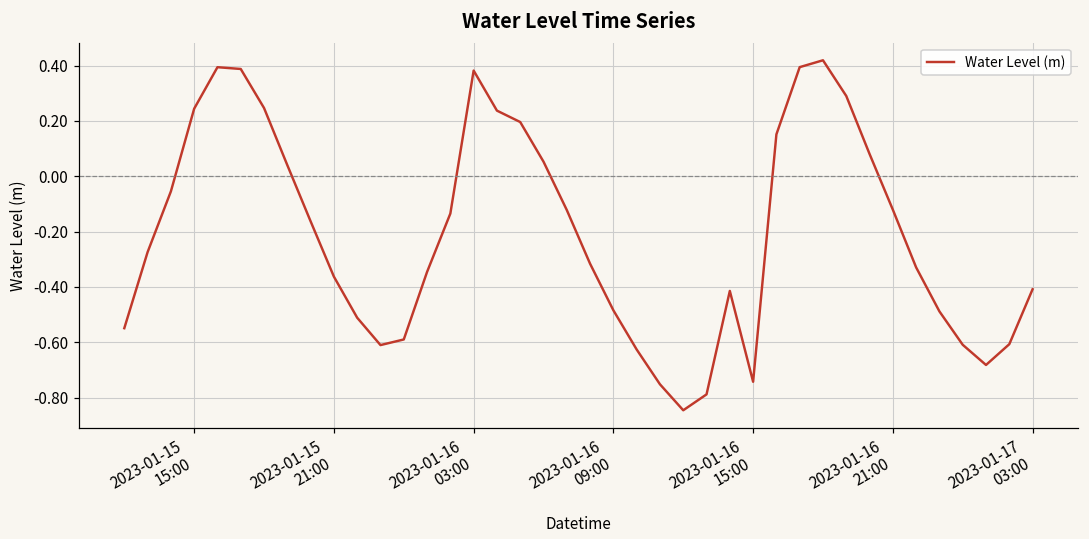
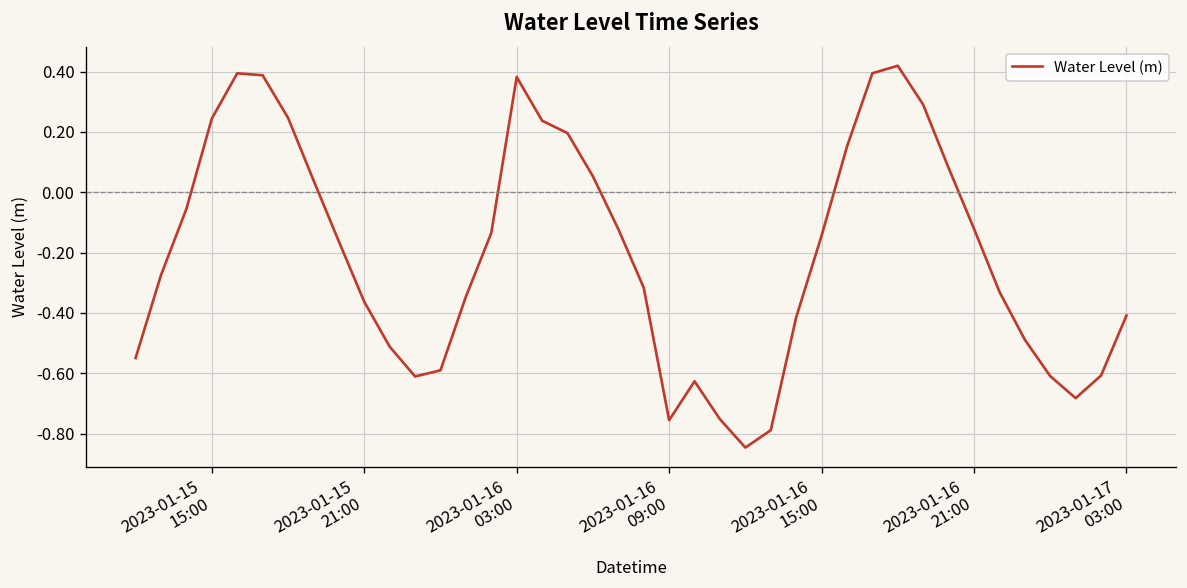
2023-01-16 09:00: -0.48 -> -0.76
2023-01-16 15:00: -0.74 -> -0.14
